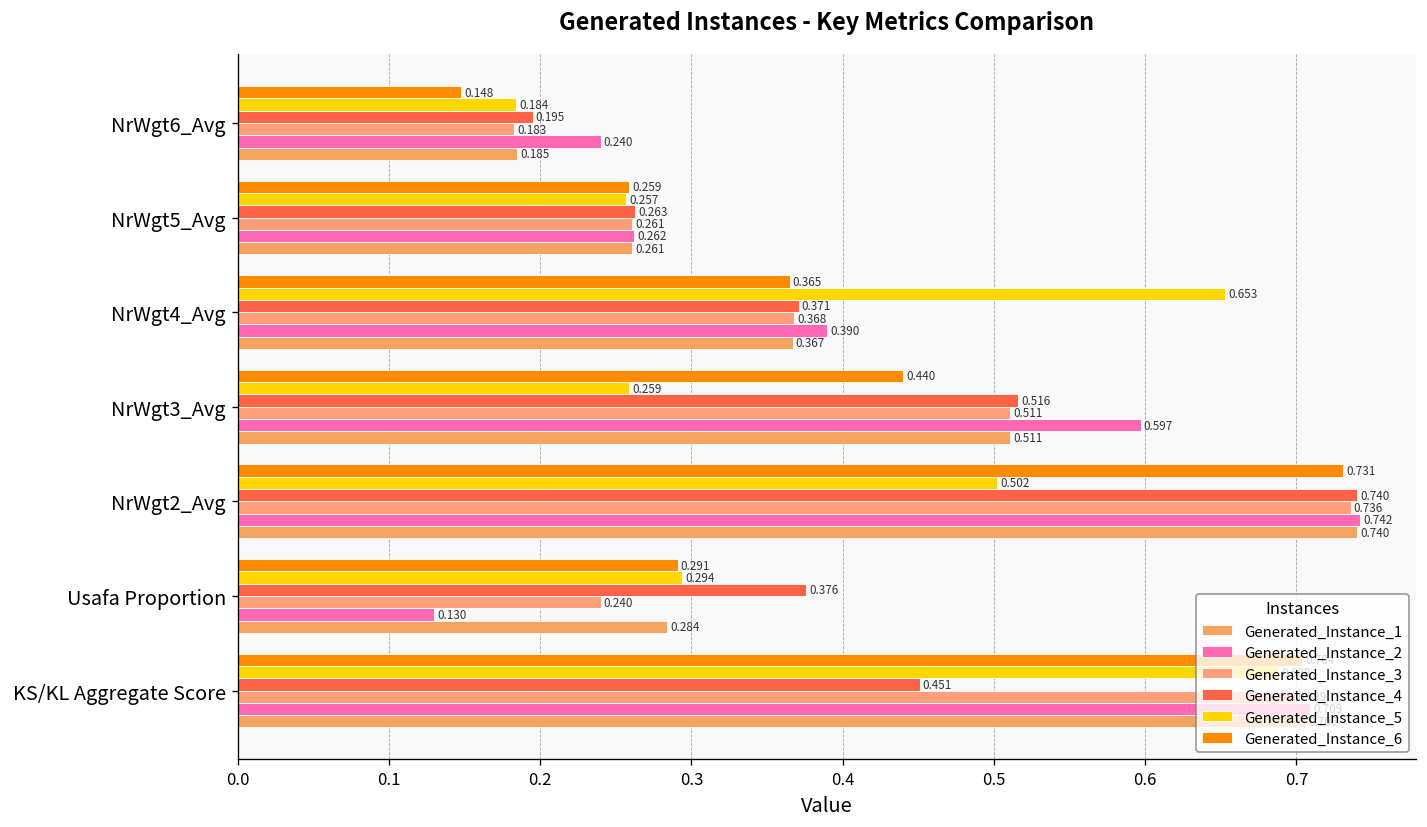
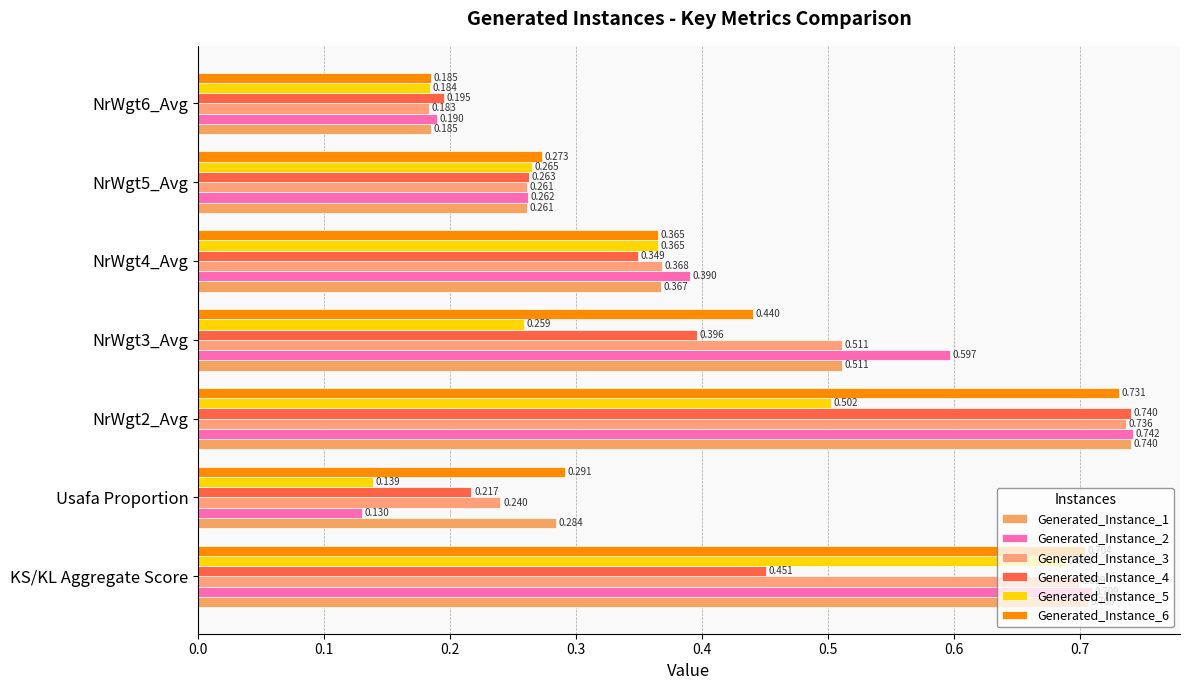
Generated_Instance_6, NrWgt6_Avg: 0.148 -> 0.185
Generated_Instance_2, NrWgt6_Avg: 0.240 -> 0.190
Generated_Instance_6, NrWgt5_Avg: 0.259 -> 0.273
Generated_Instance_5, NrWgt5_Avg: 0.257 -> 0.265
Generated_Instance_5, NrWgt4_Avg: 0.653 -> 0.365
Generated_Instance_4, NrWgt4_Avg: 0.371 -> 0.349
Generated_Instance_4, NrWgt3_Avg: 0.516 -> 0.396
Generated_Instance_5, Usafa Proportion: 0.294 -> 0.139
Generated_Instance_4, Usafa Proportion: 0.376 -> 0.217
